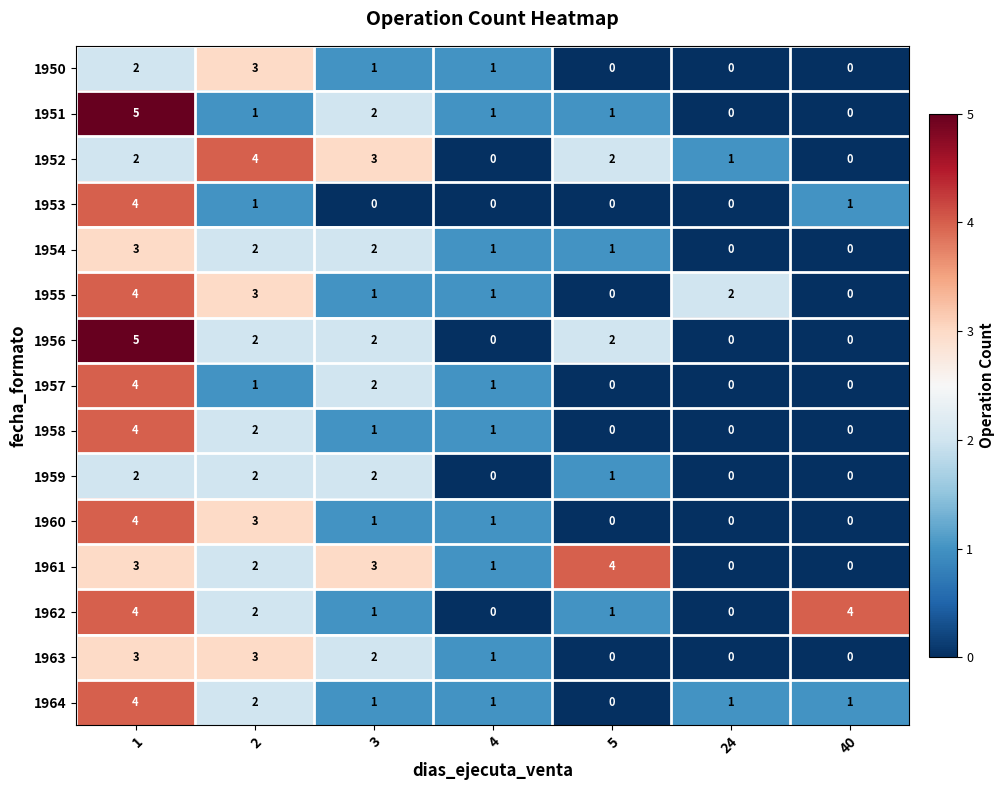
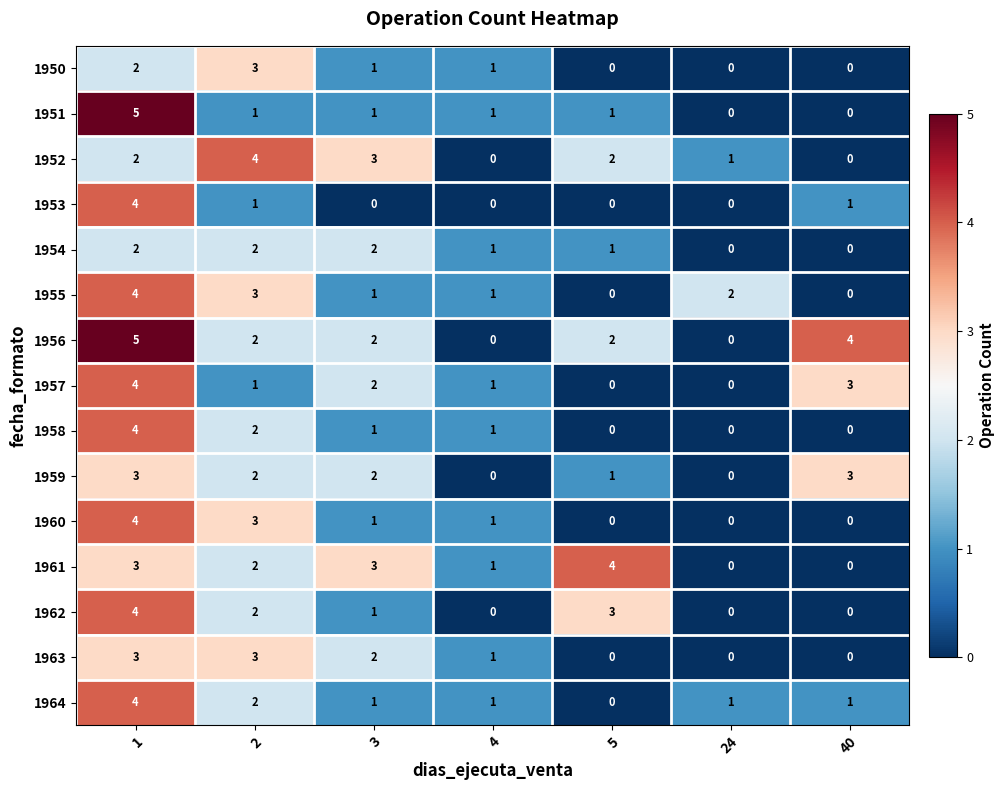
1951, 3: 2 -> 1
1954, 1: 3 -> 2
1956, 40: 0 -> 4
1957, 40: 0 -> 3
1959, 1: 2 -> 3
1959, 40: 0 -> 3
1962, 5: 1 -> 3
1962, 40: 4 -> 0
